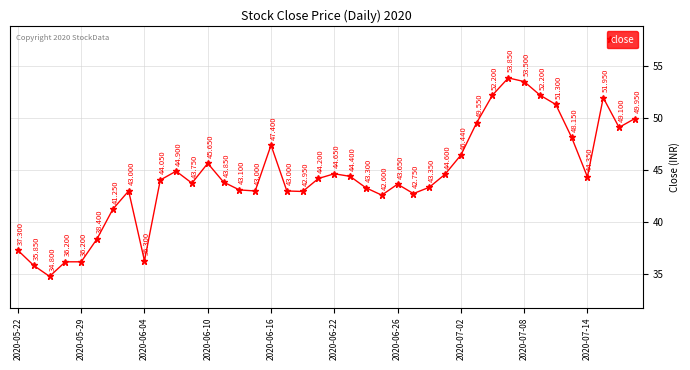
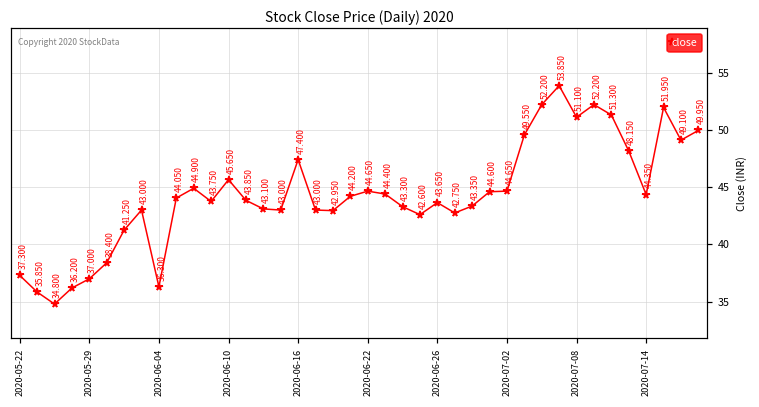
2020-05-29: 36.200 -> 37.000
2020-07-02: 46.440 -> 44.650
2020-07-08: 53.500 -> 51.100
